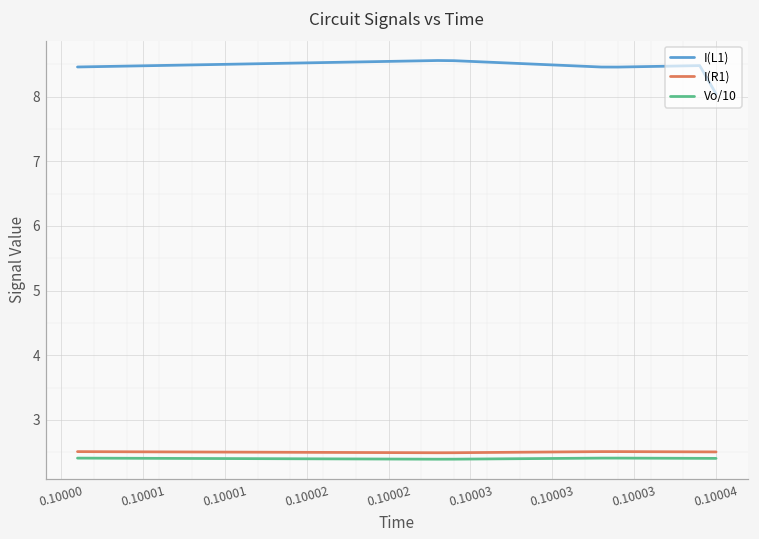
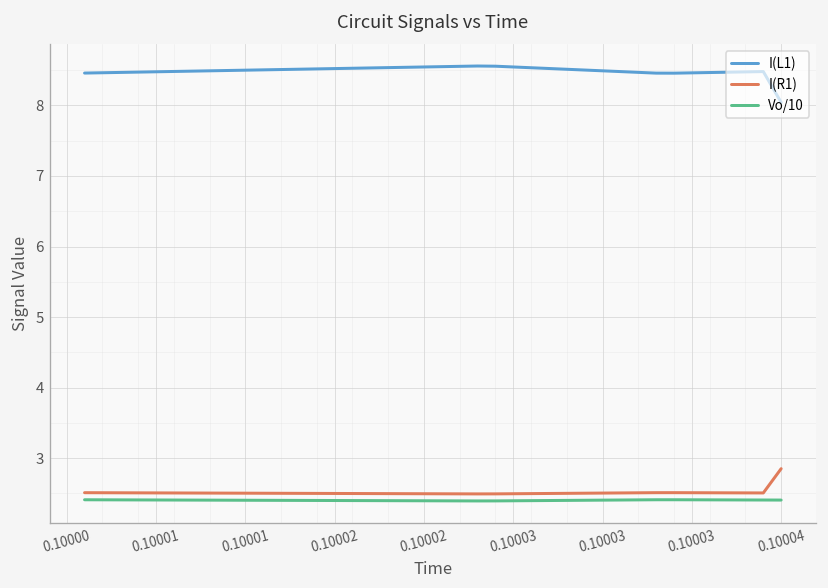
I(R1), 0.10004: 2.5 -> 2.9
